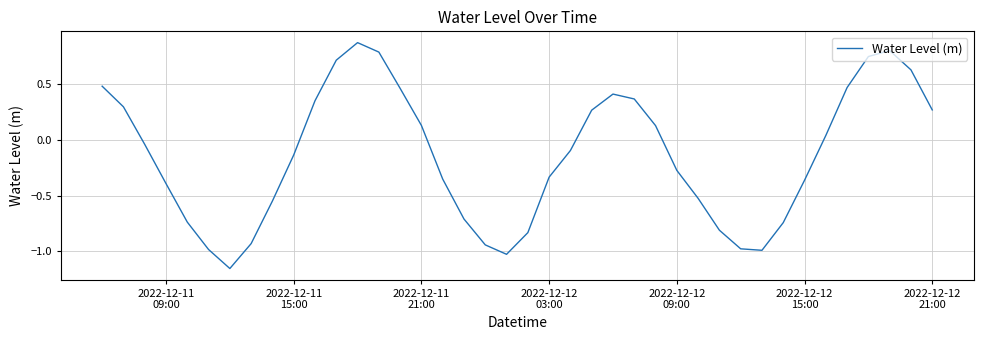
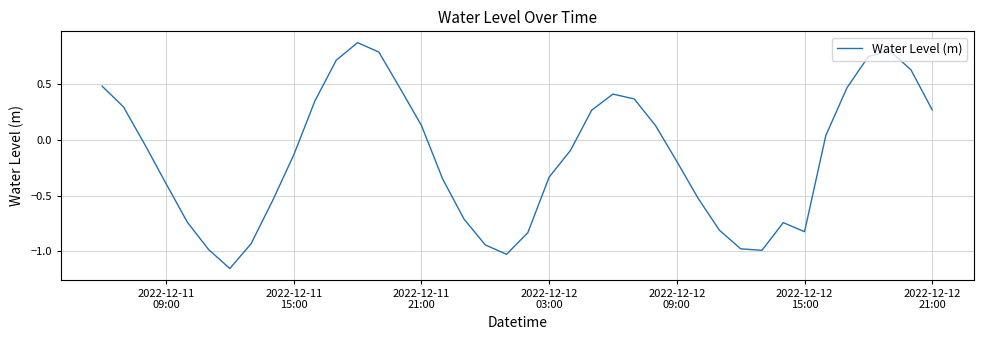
2022-12-12 09:00: -0.27 -> -0.19
2022-12-12 15:00: -0.36 -> -0.83
